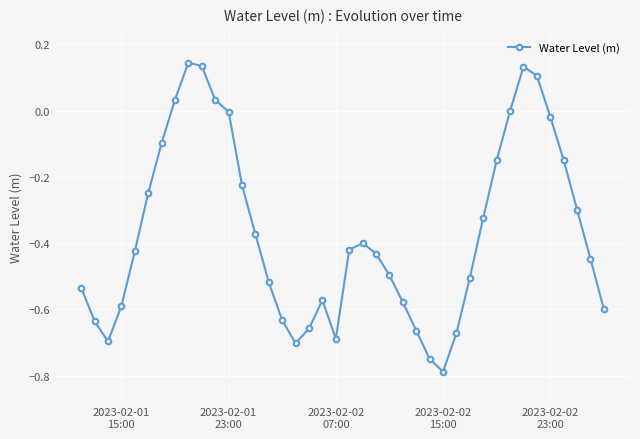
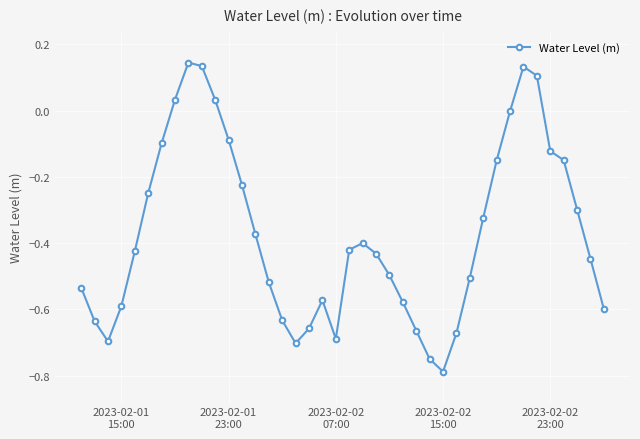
2023-02-01 23:00: 0.00 -> -0.09
2023-02-02 23:00: -0.02 -> -0.12
